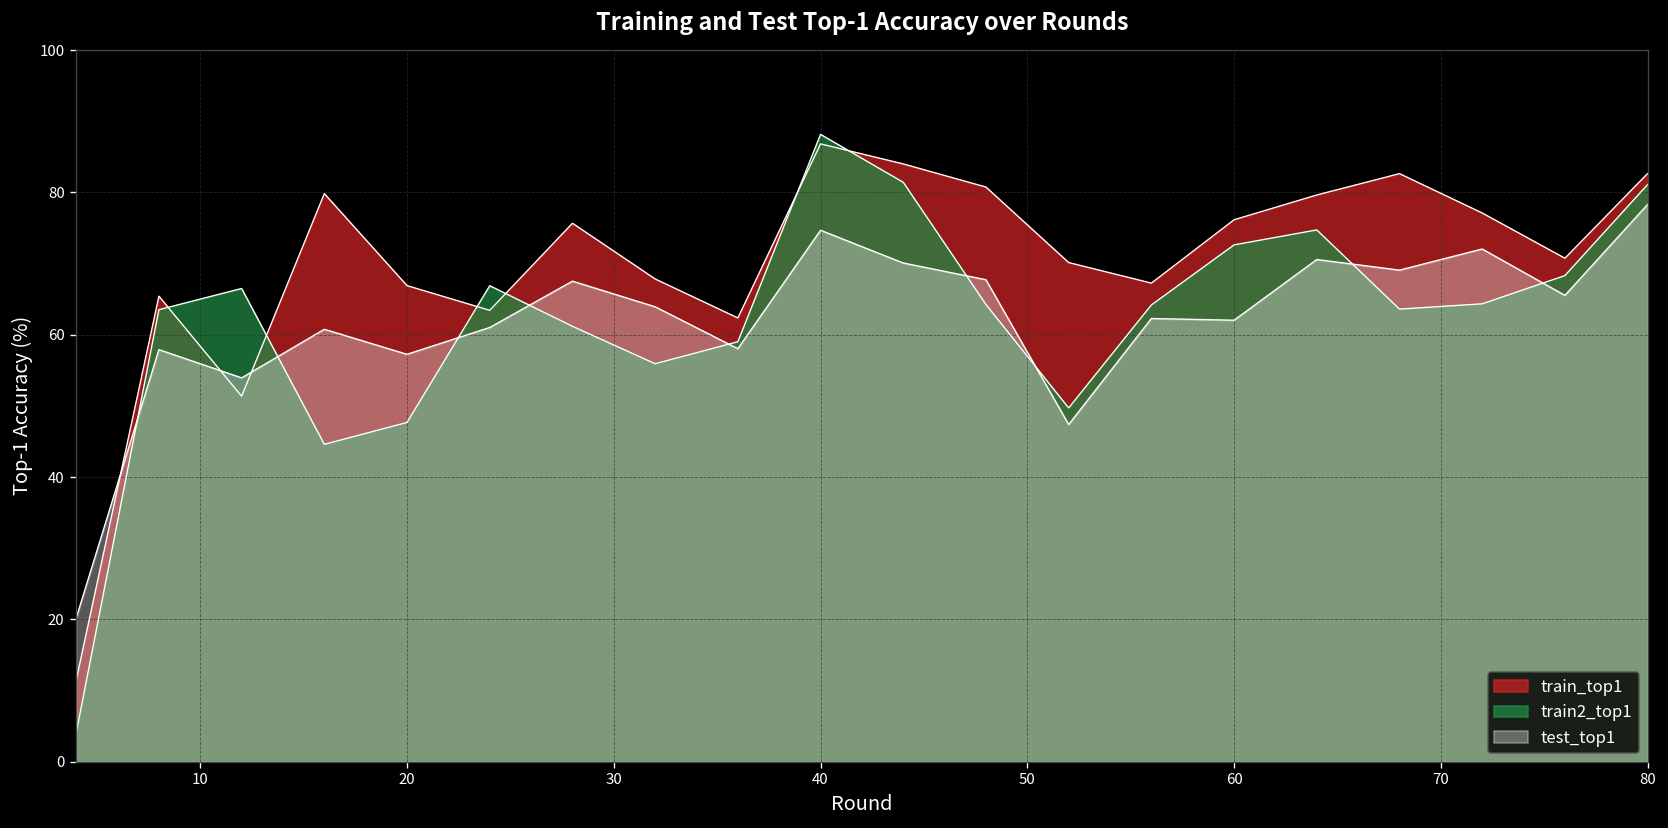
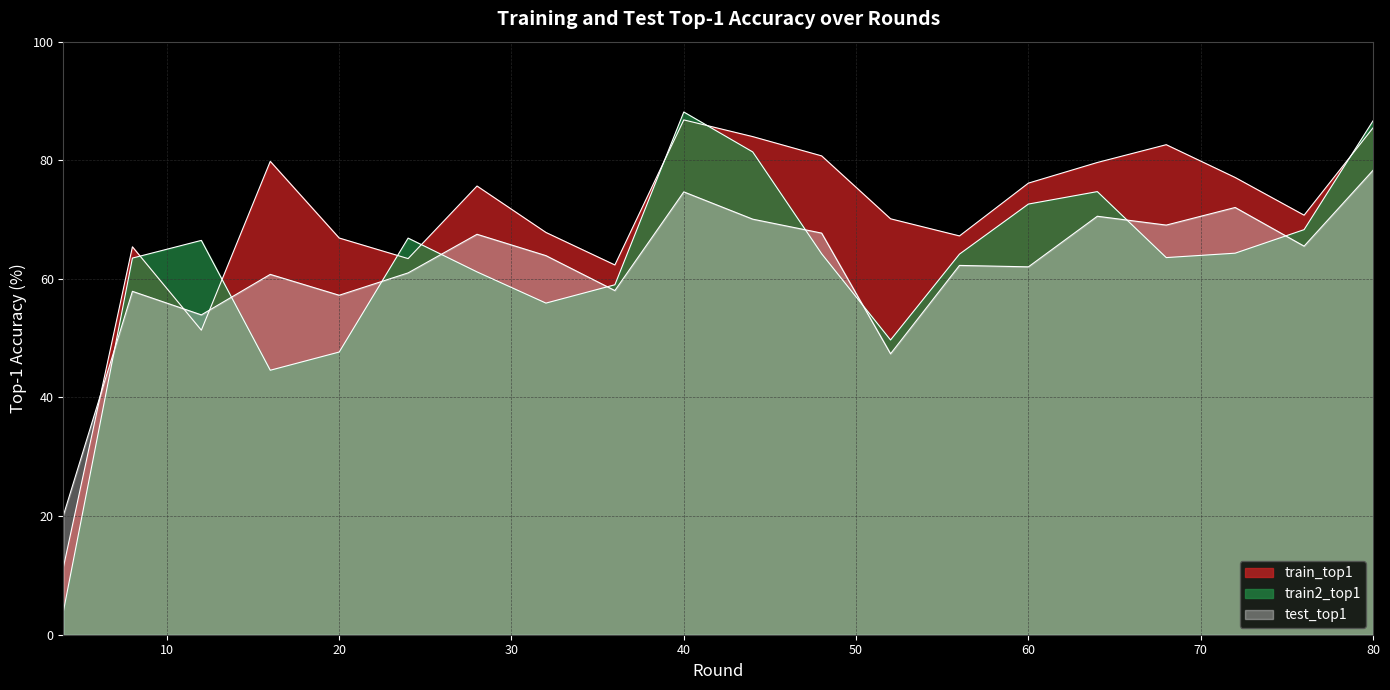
train_top1, 80: 83 -> 85
train2_top1, 80: 81 -> 87
